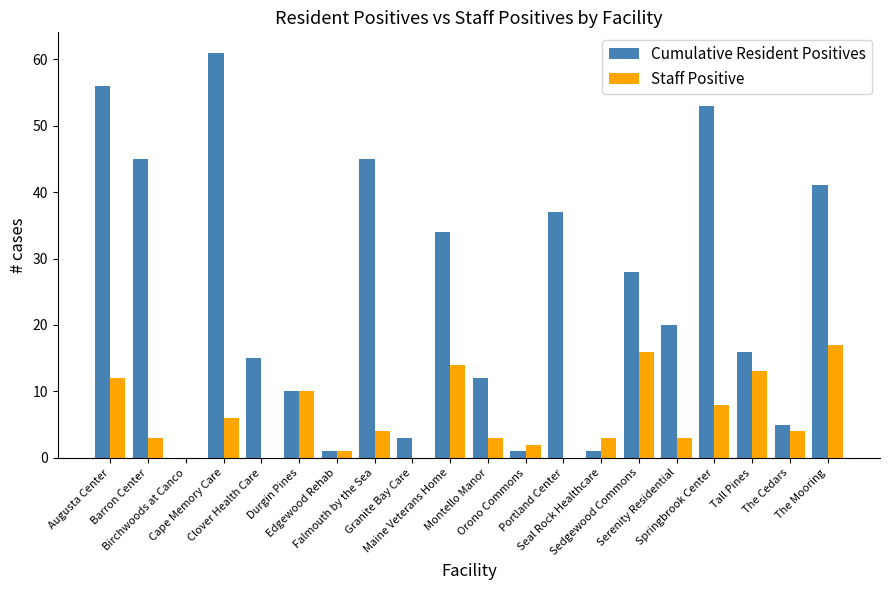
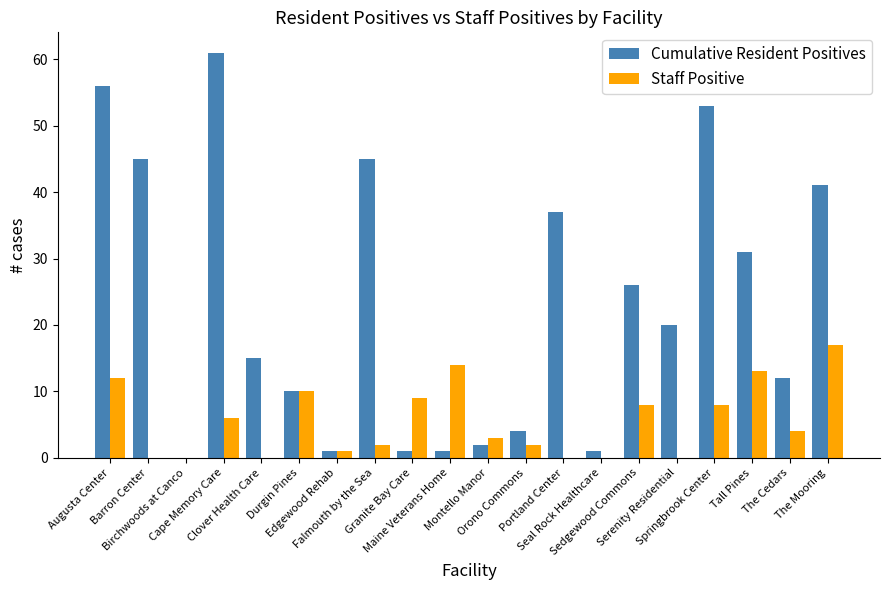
Staff Positive, Barron Center: 3 -> 0
Staff Positive, Falmouth by the Sea: 4 -> 2
Cumulative Resident Positives, Granite Bay Care: 3 -> 1
Staff Positive, Granite Bay Care: 0 -> 9
Cumulative Resident Positives, Maine Veterans Home: 34 -> 1
Cumulative Resident Positives, Montello Manor: 12 -> 2
Cumulative Resident Positives, Orono Commons: 1 -> 4
Staff Positive, Seal Rock Healthcare: 3 -> 0
Cumulative Resident Positives, Sedgewood Commons: 28 -> 26
Staff Positive, Sedgewood Commons: 16 -> 8
Staff Positive, Serenity Residential: 3 -> 0
Cumulative Resident Positives, Tall Pines: 16 -> 31
Cumulative Resident Positives, The Cedars: 5 -> 12
